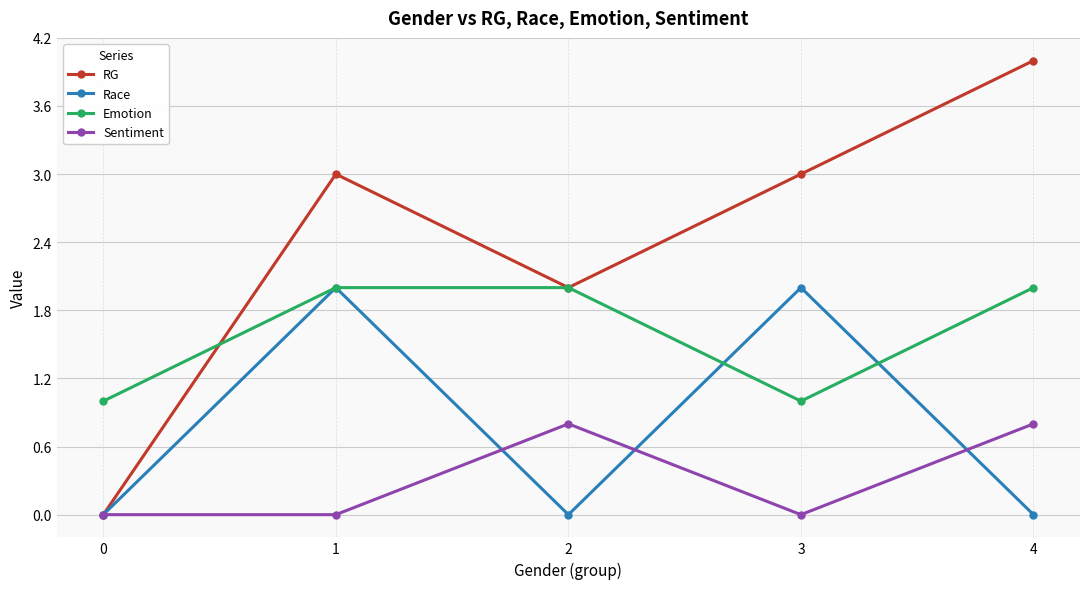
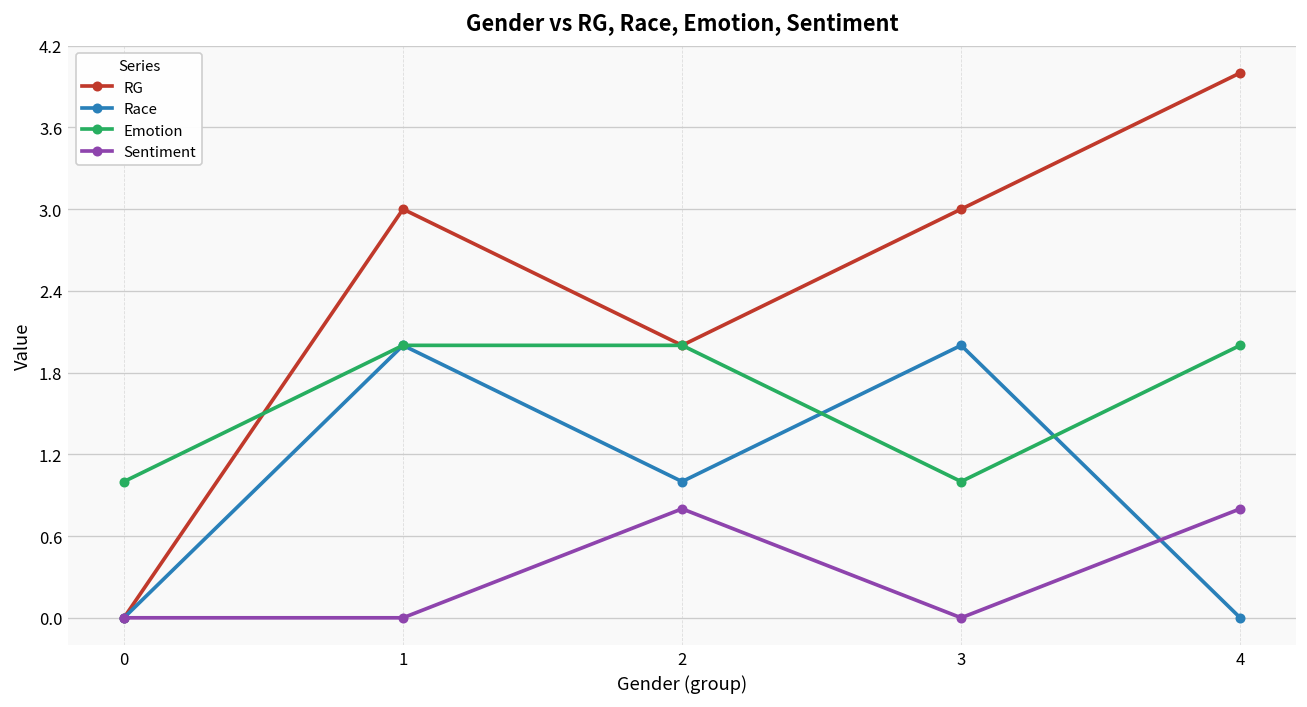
Race, 2: 0 -> 1
